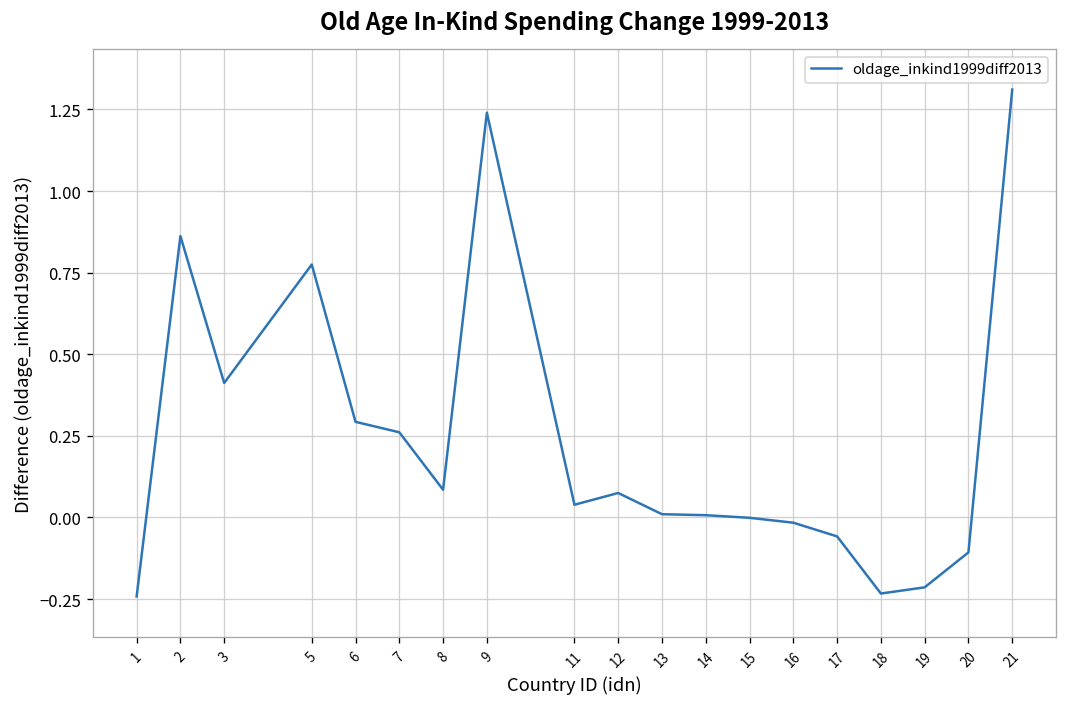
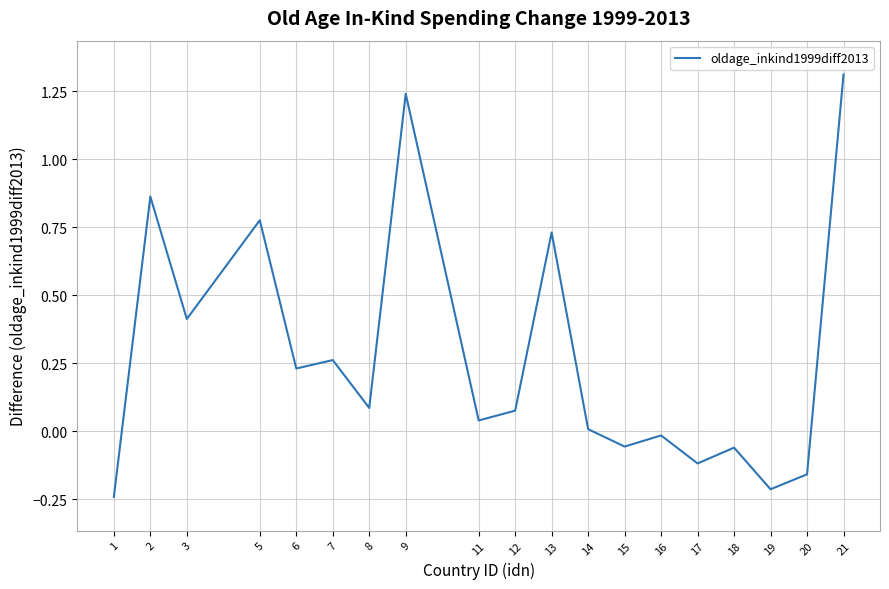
6: 0.29 -> 0.23
13: 0.01 -> 0.73
15: 0.00 -> -0.06
17: -0.06 -> -0.12
18: -0.23 -> -0.06
20: -0.11 -> -0.16
